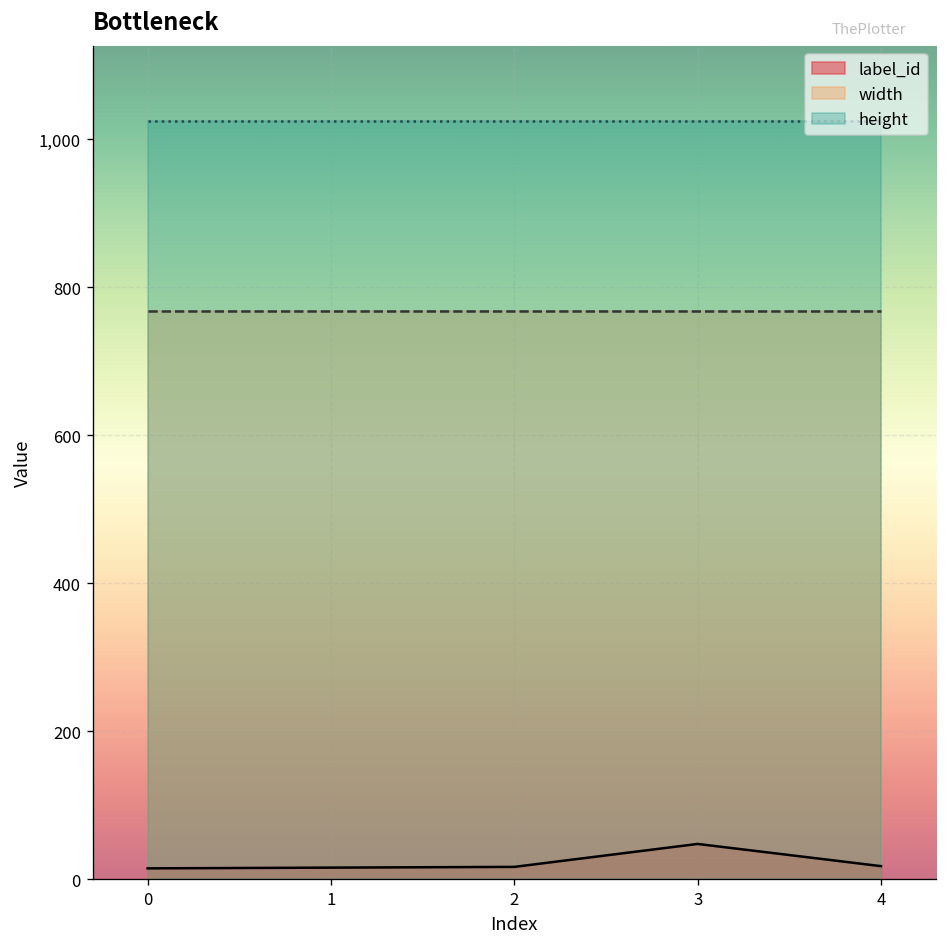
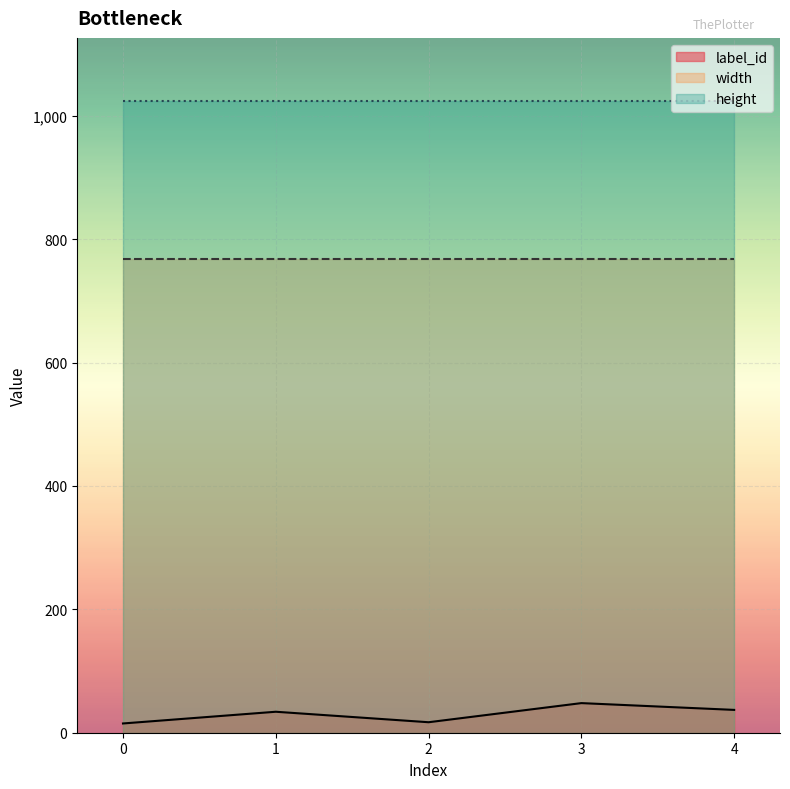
label_id, 1: 20 -> 30
label_id, 4: 20 -> 40
